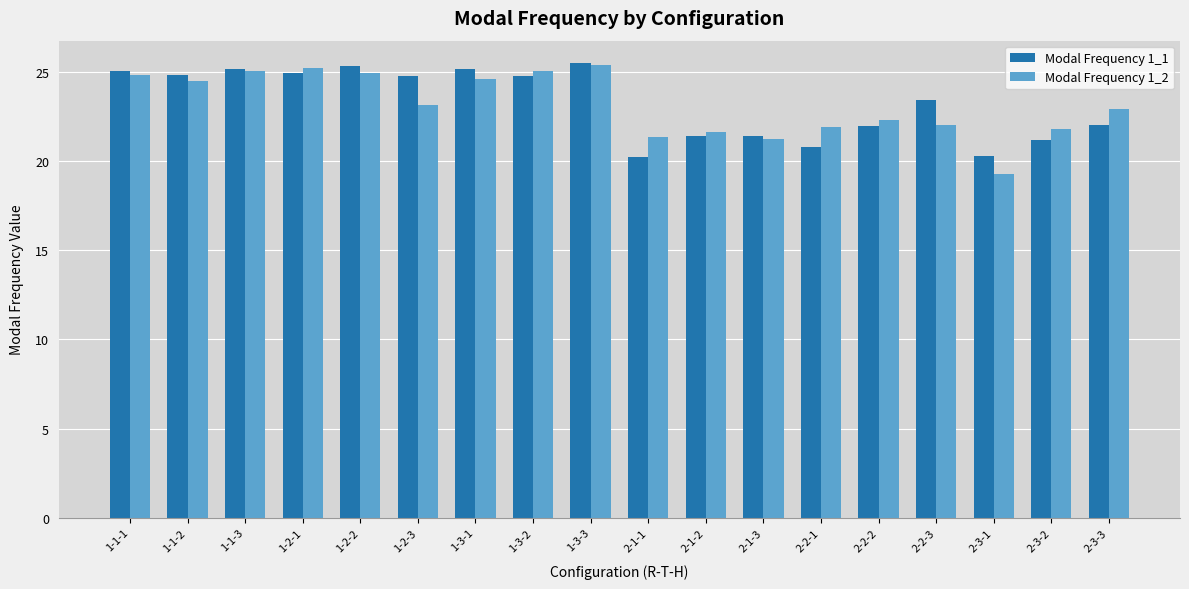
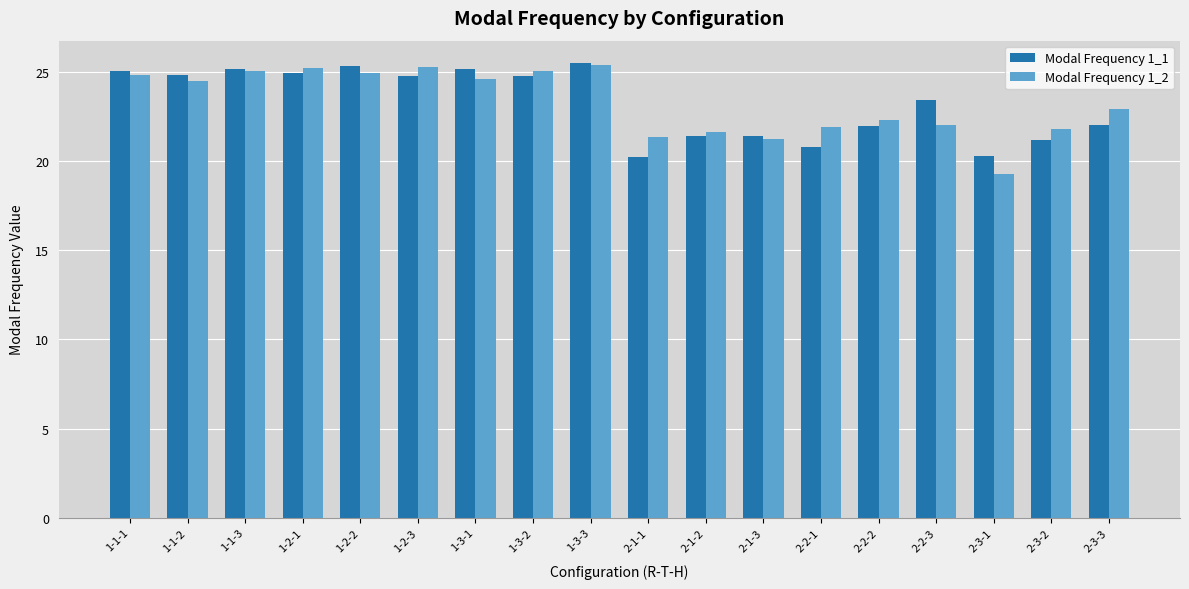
Modal Frequency 1_2, 1-2-3: 23.1 -> 25.3
